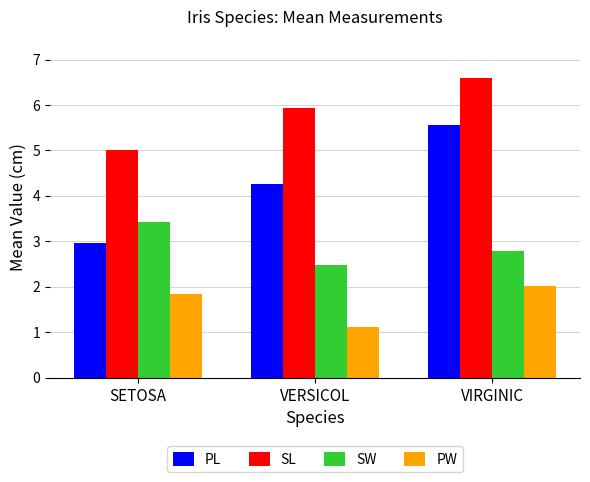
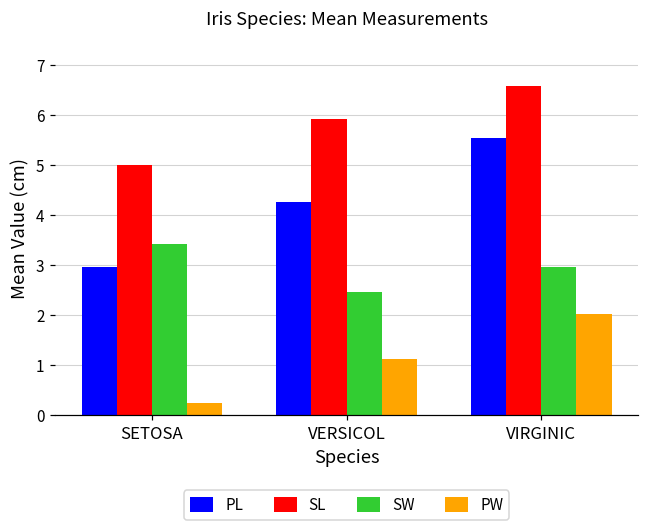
PW, SETOSA: 1.8 -> 0.2
SW, VIRGINIC: 2.8 -> 3.0
